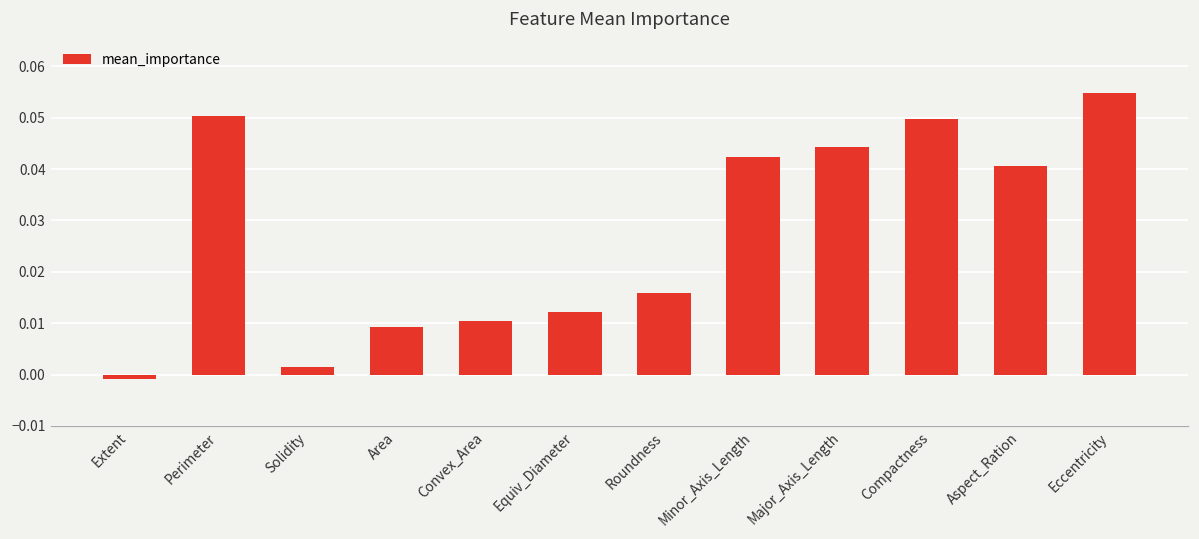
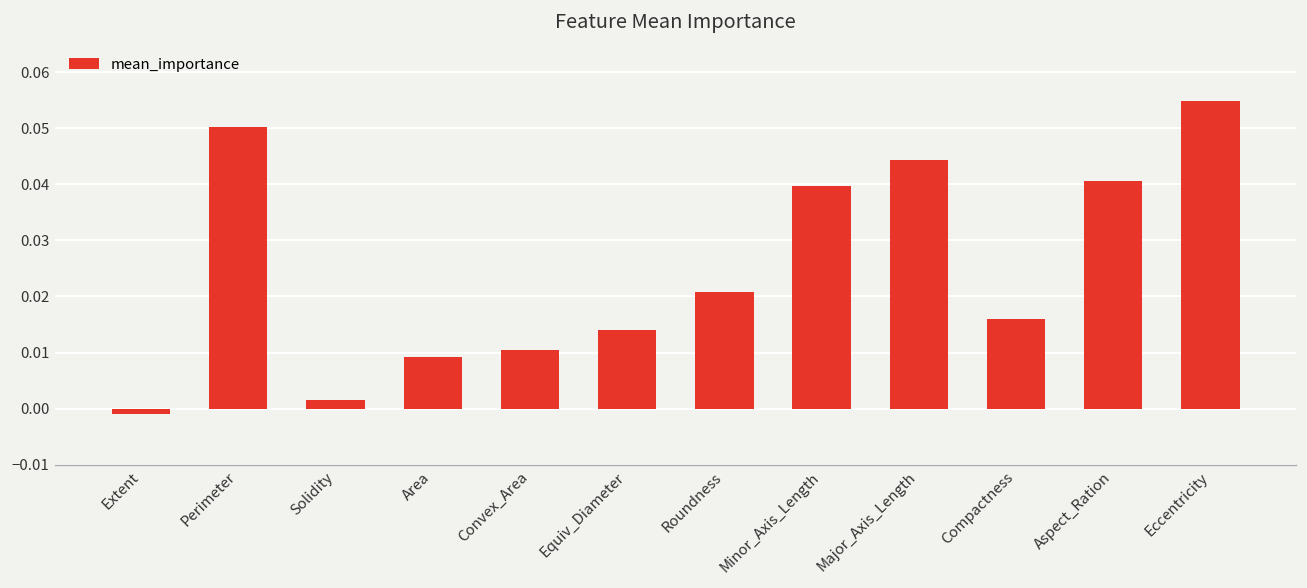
Equiv_Diameter: 0.012 -> 0.014
Roundness: 0.016 -> 0.021
Minor_Axis_Length: 0.042 -> 0.040
Compactness: 0.050 -> 0.016
